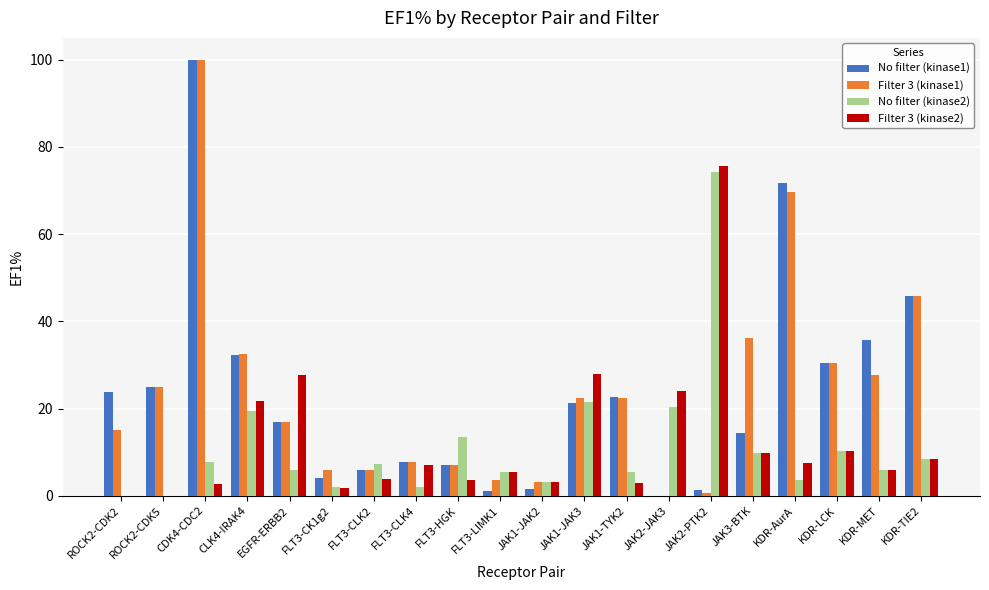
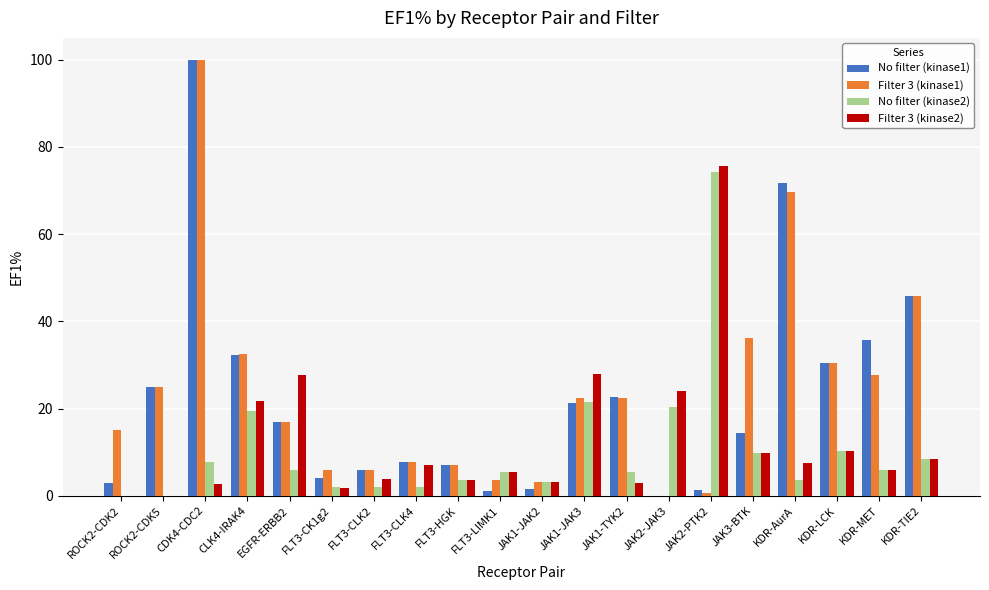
No filter (kinase1), ROCK2-CDK2: 24 -> 3
No filter (kinase2), FLT3-CLK2: 7 -> 2
No filter (kinase2), FLT3-HGK: 14 -> 4
